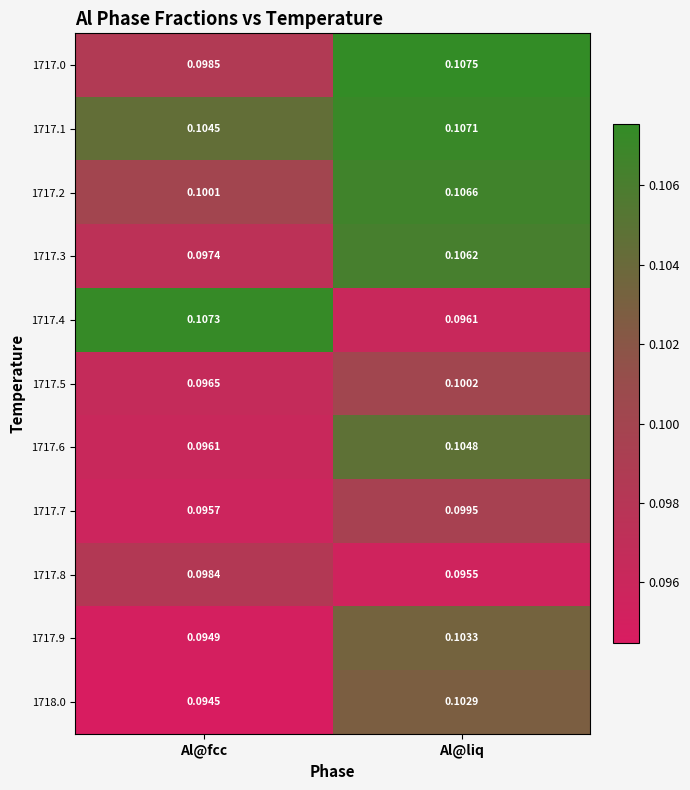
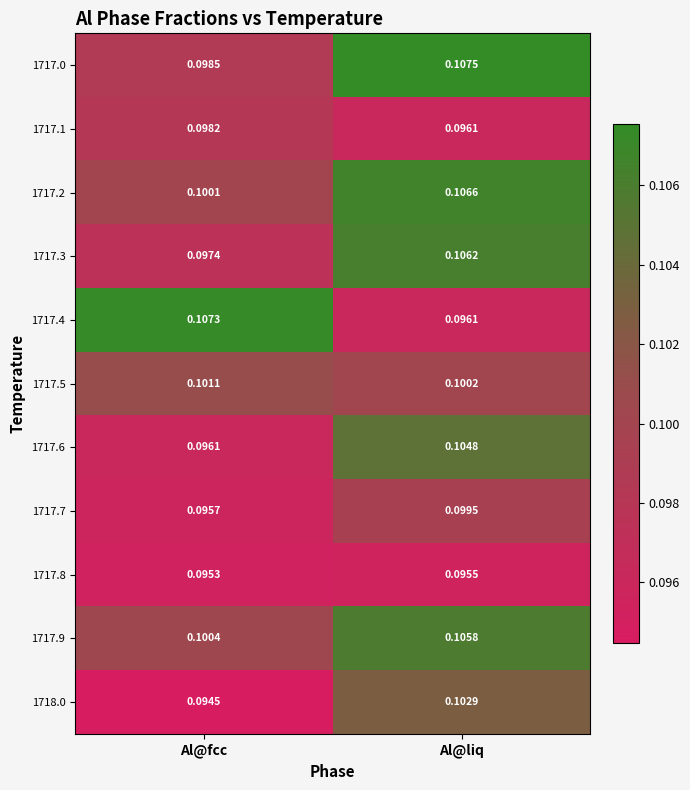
1717.1, Al@fcc: 0.1045 -> 0.0982
1717.1, Al@liq: 0.1071 -> 0.0961
1717.5, Al@fcc: 0.0965 -> 0.1011
1717.8, Al@fcc: 0.0984 -> 0.0953
1717.9, Al@fcc: 0.0949 -> 0.1004
1717.9, Al@liq: 0.1033 -> 0.1058
